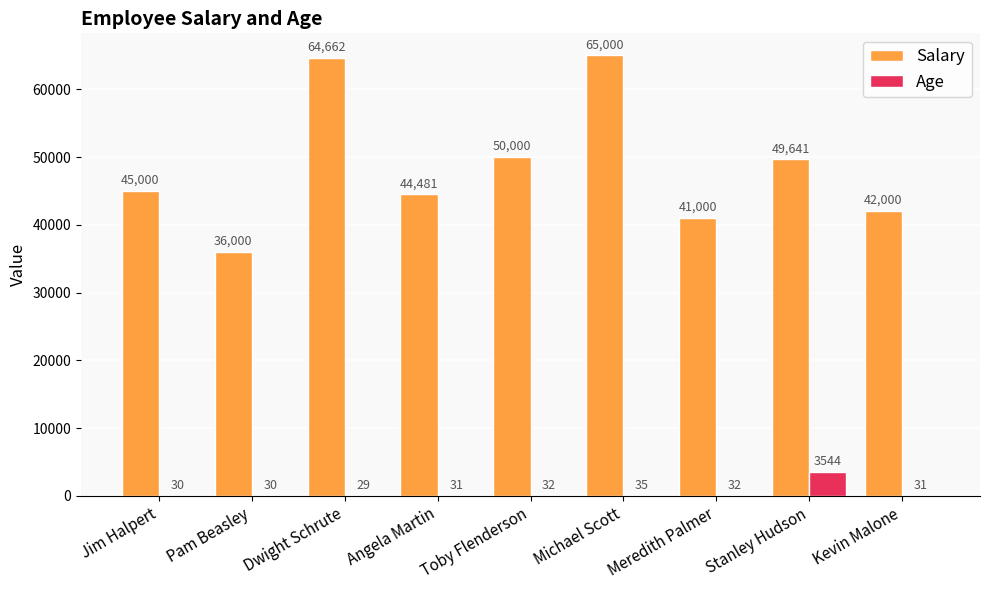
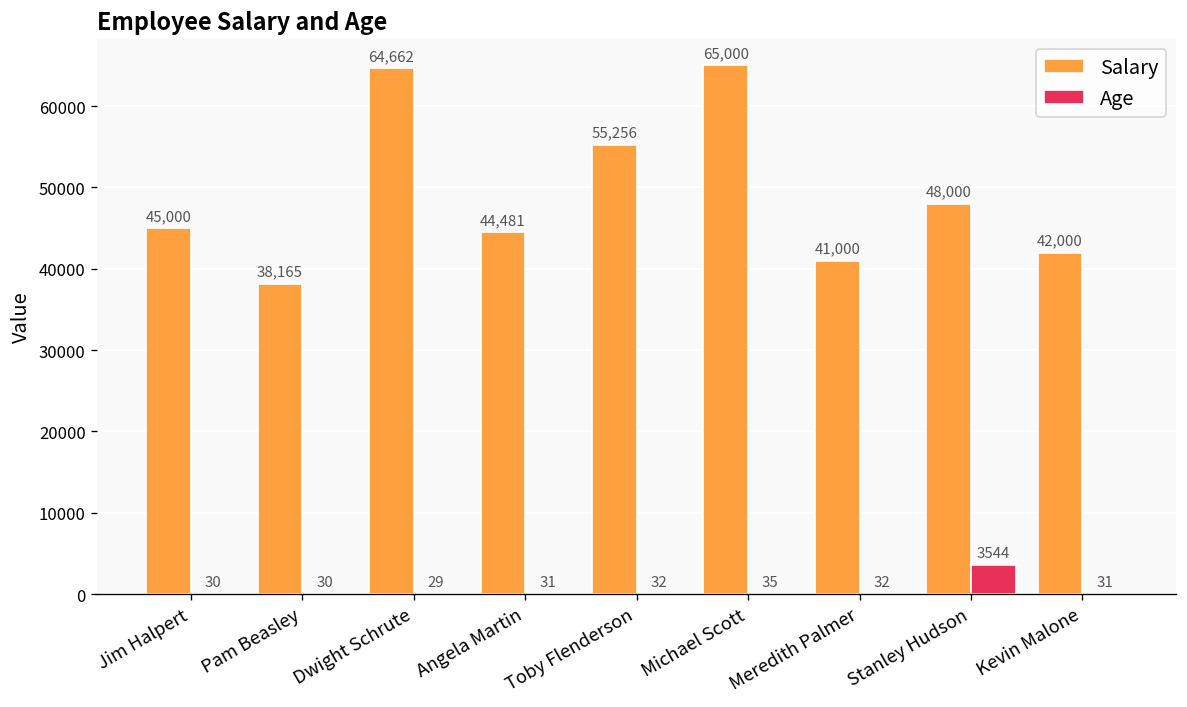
Salary, Pam Beasley: 36,000 -> 38,165
Salary, Toby Flenderson: 50,000 -> 55,256
Salary, Stanley Hudson: 49,641 -> 48,000
